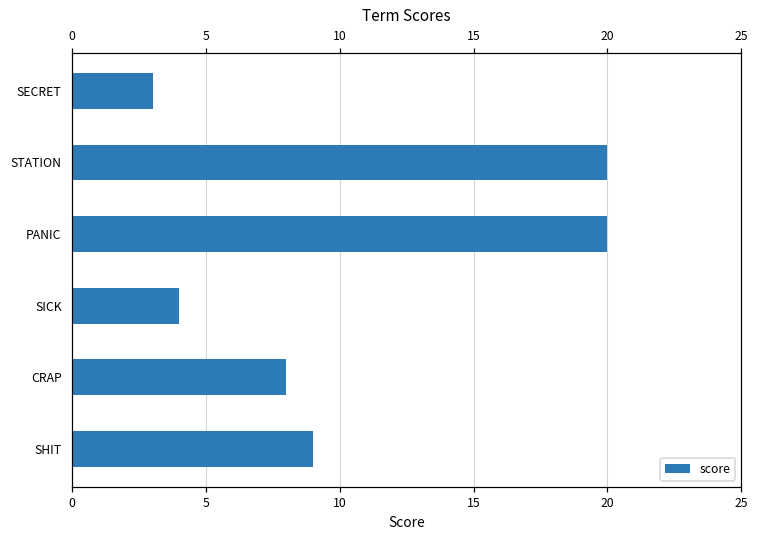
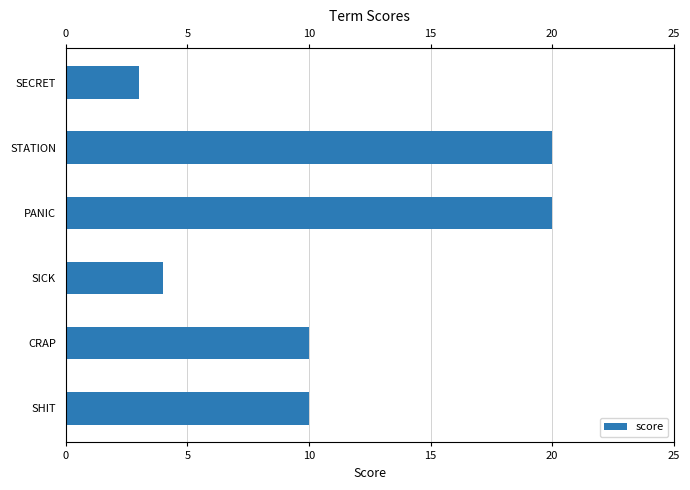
CRAP: 8 -> 10
SHIT: 9 -> 10
